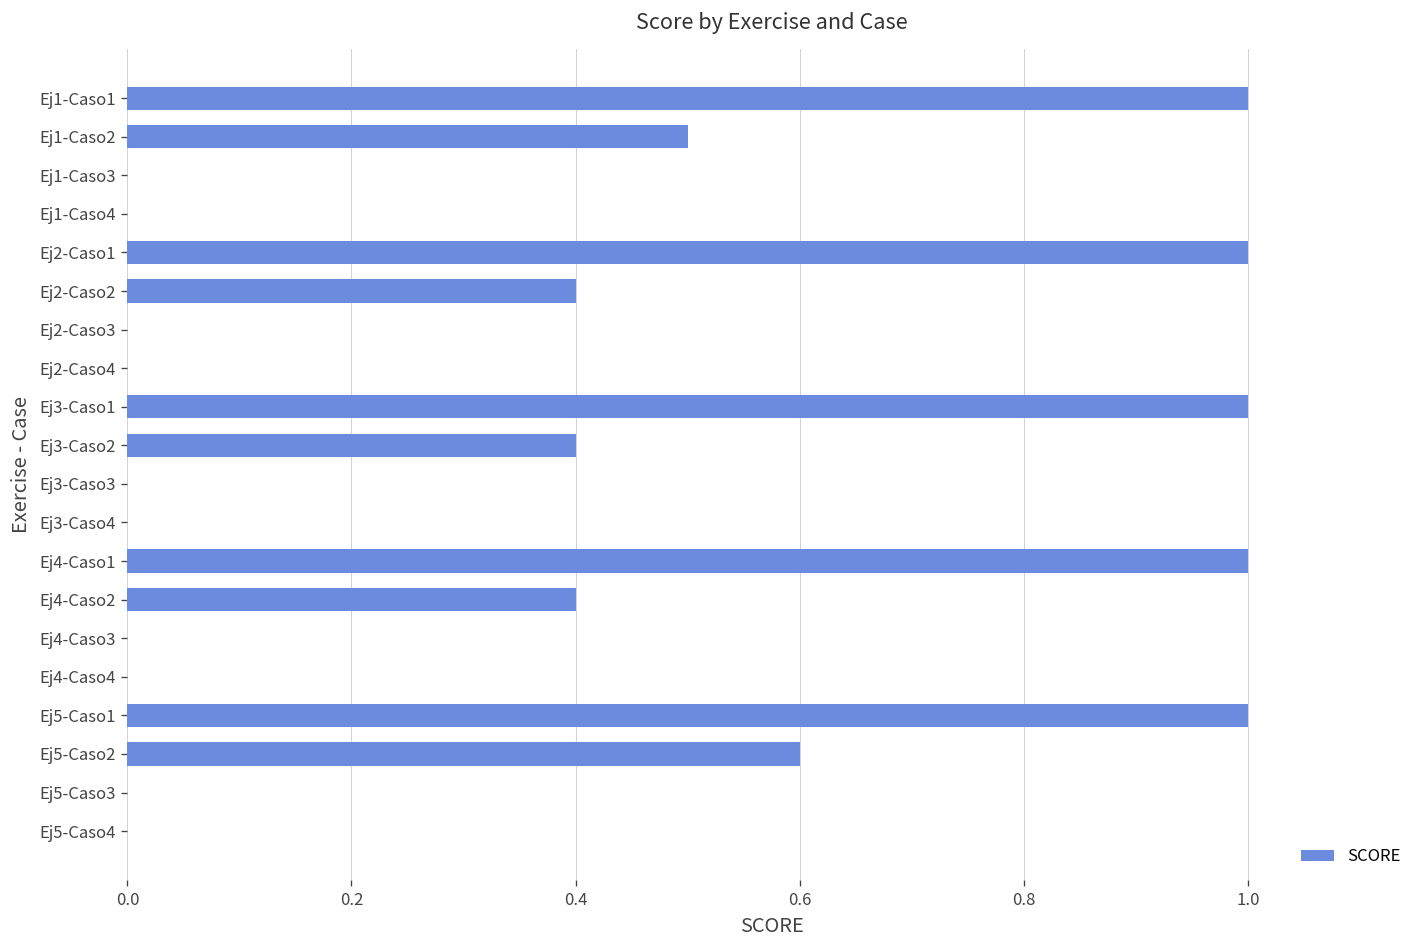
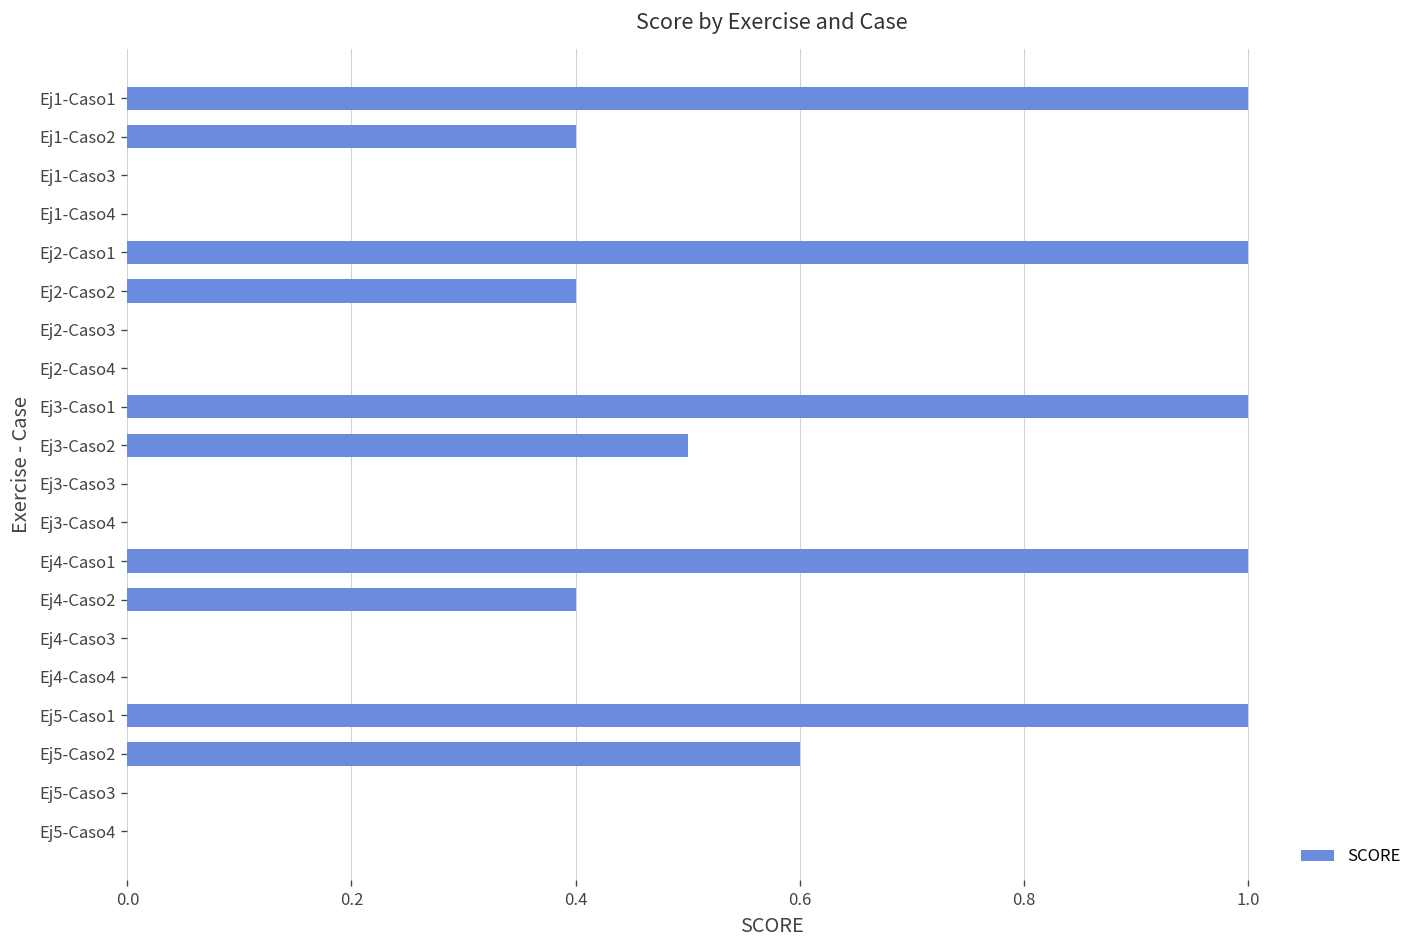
Ej1-Caso2: 0.5 -> 0.4
Ej3-Caso2: 0.4 -> 0.5
